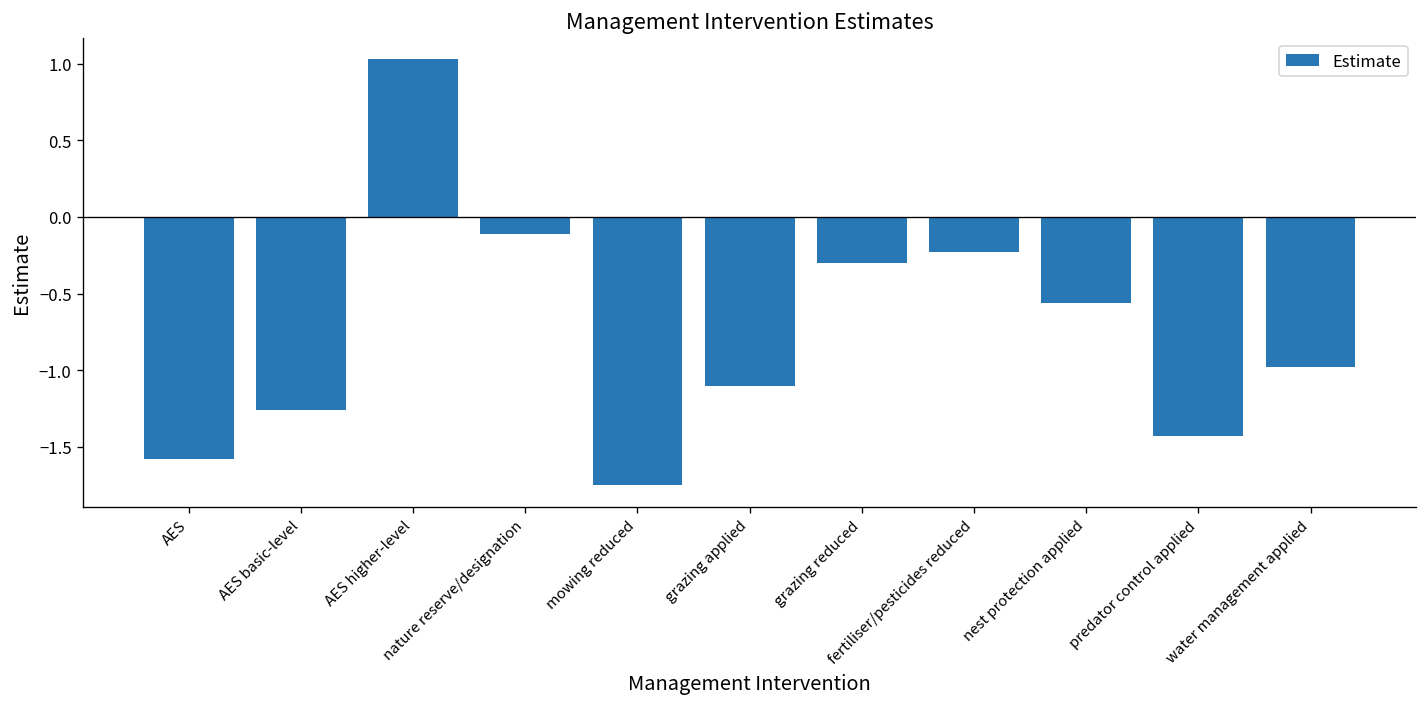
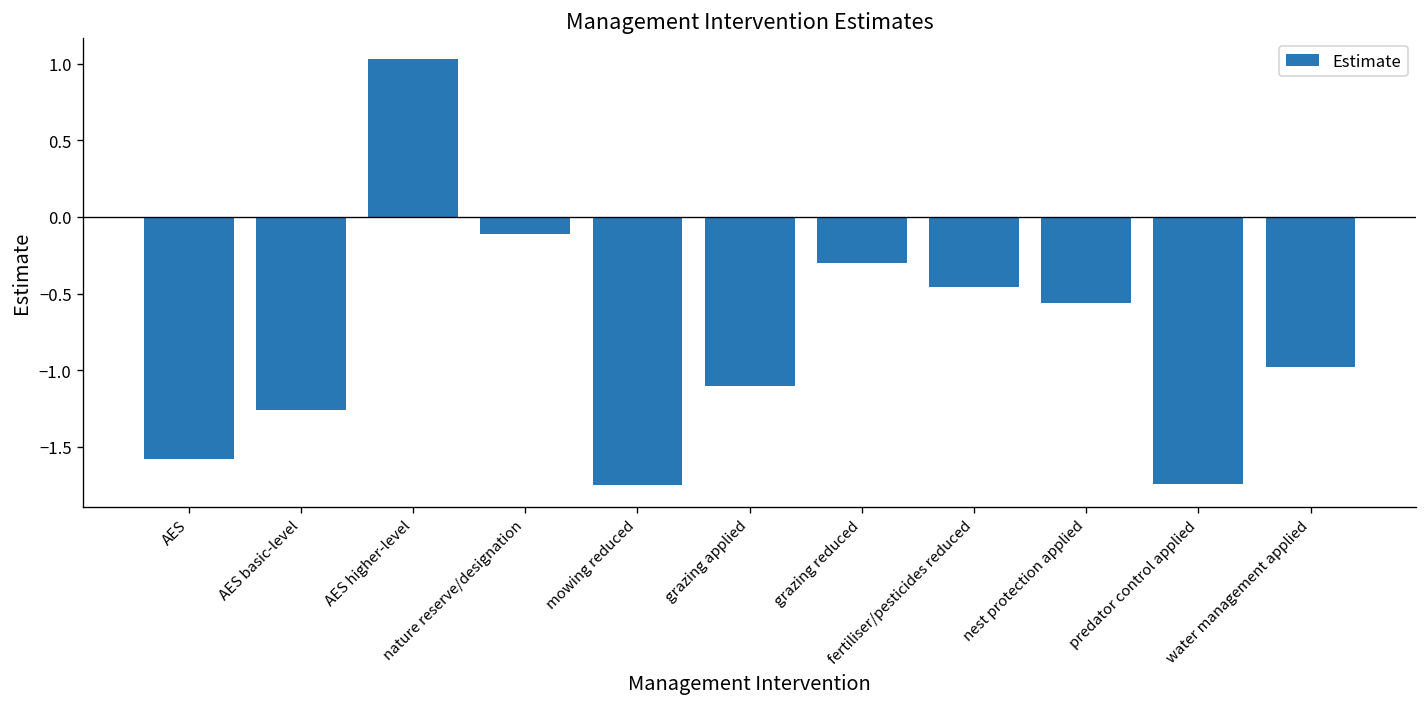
fertiliser/pesticides reduced: -0.23 -> -0.46
predator control applied: -1.43 -> -1.74
